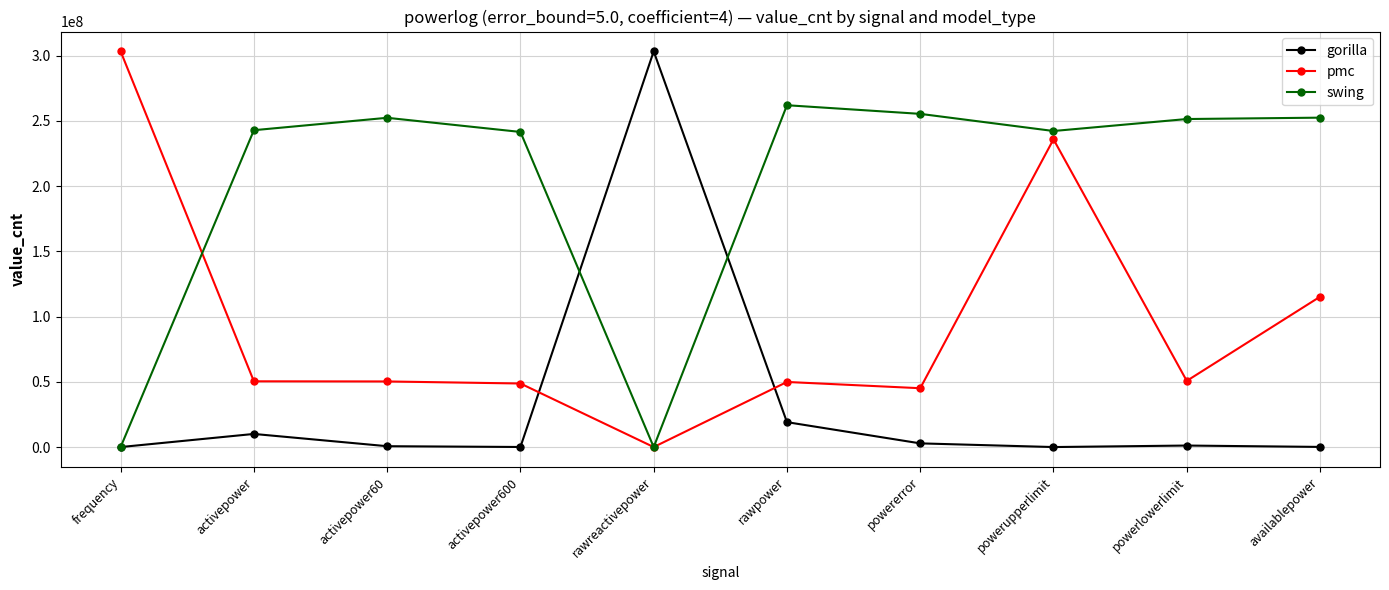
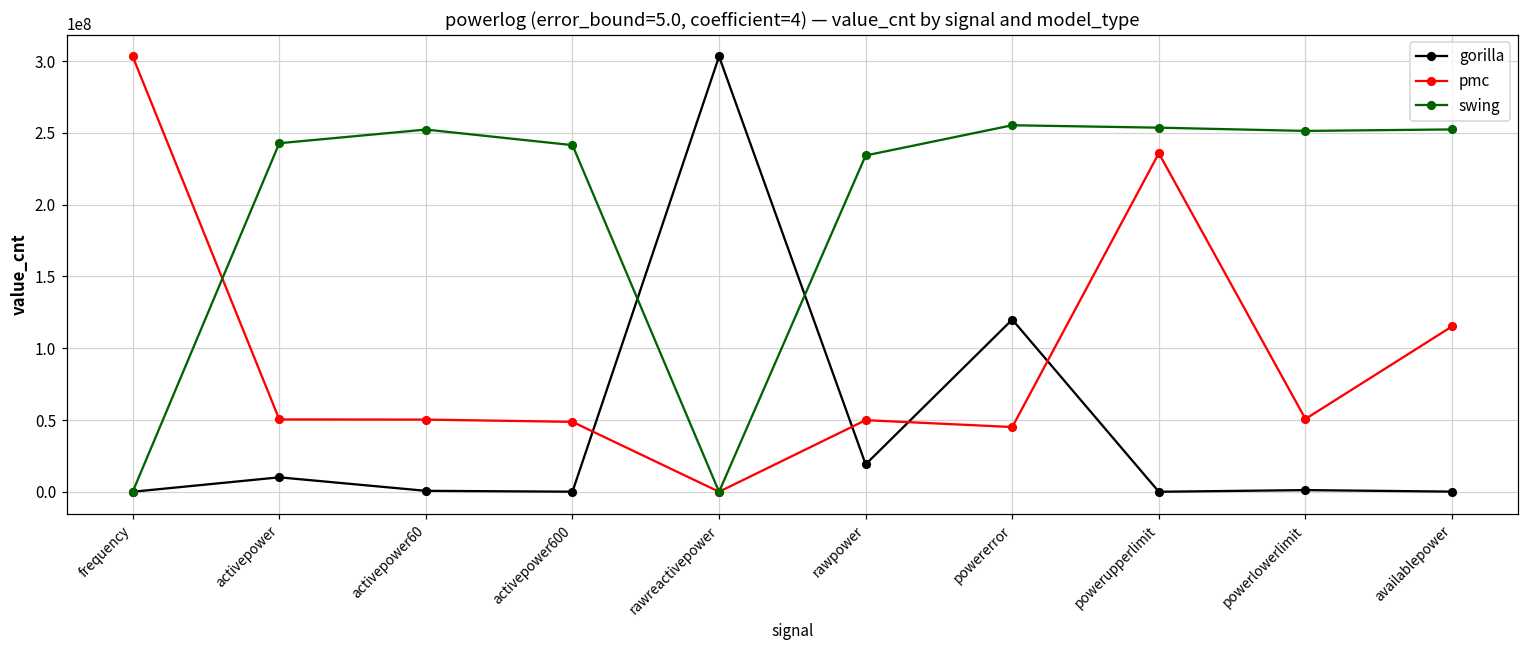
swing, rawpower: 262000000 -> 234000000
gorilla, powererror: 3000000 -> 120000000
swing, powerupperlimit: 242000000 -> 254000000
